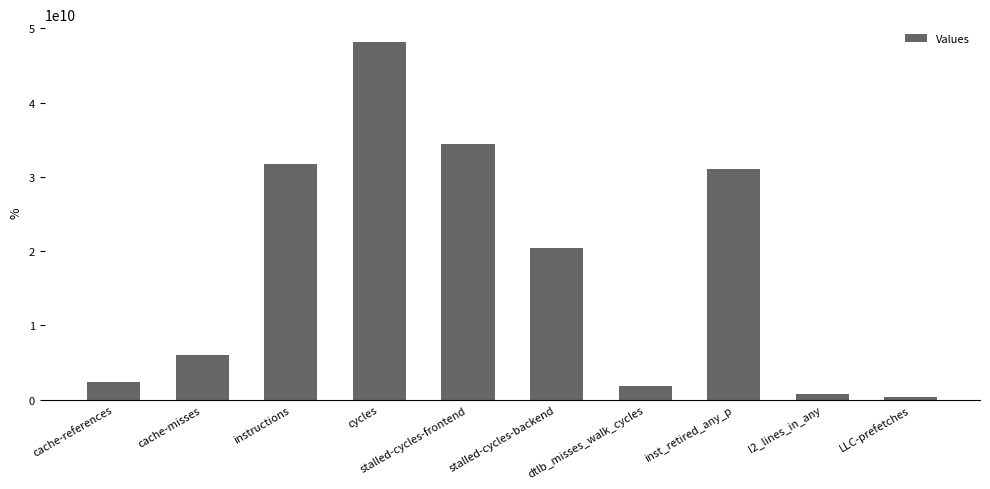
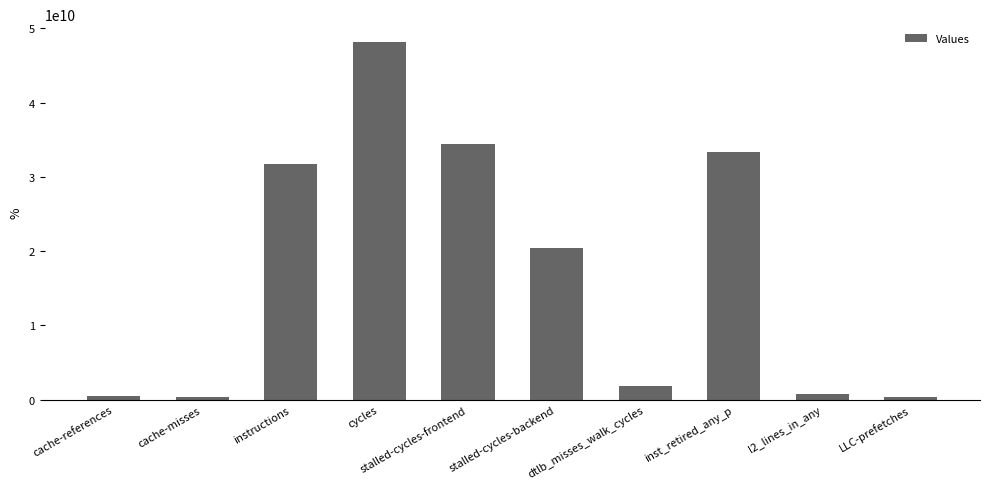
cache-references: 2000000000 -> 0
cache-misses: 6000000000 -> 0
inst_retired_any_p: 31000000000 -> 33000000000
